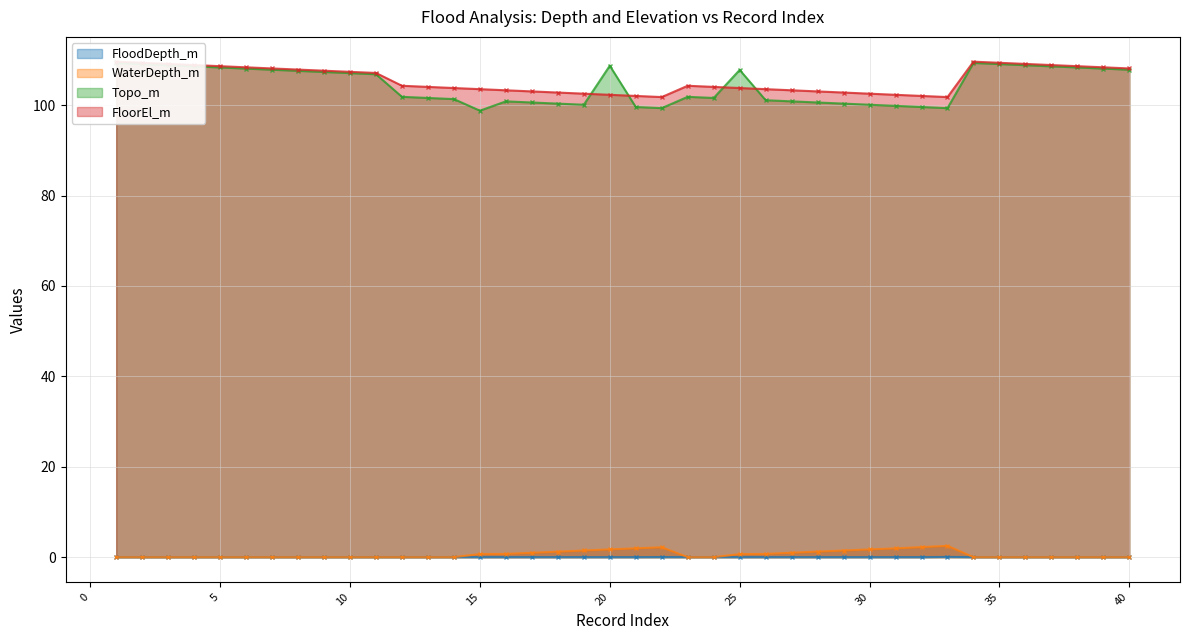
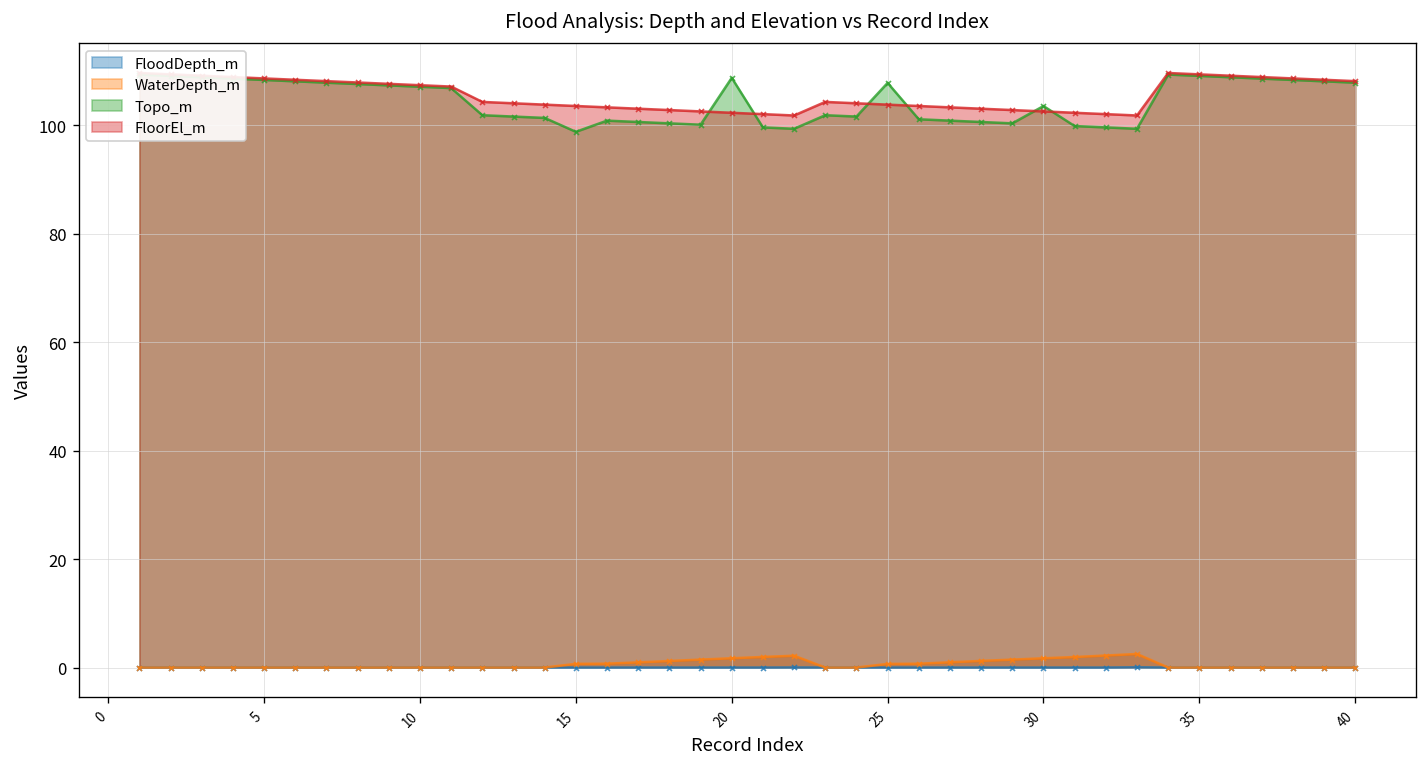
Topo_m, 30: 100 -> 104
